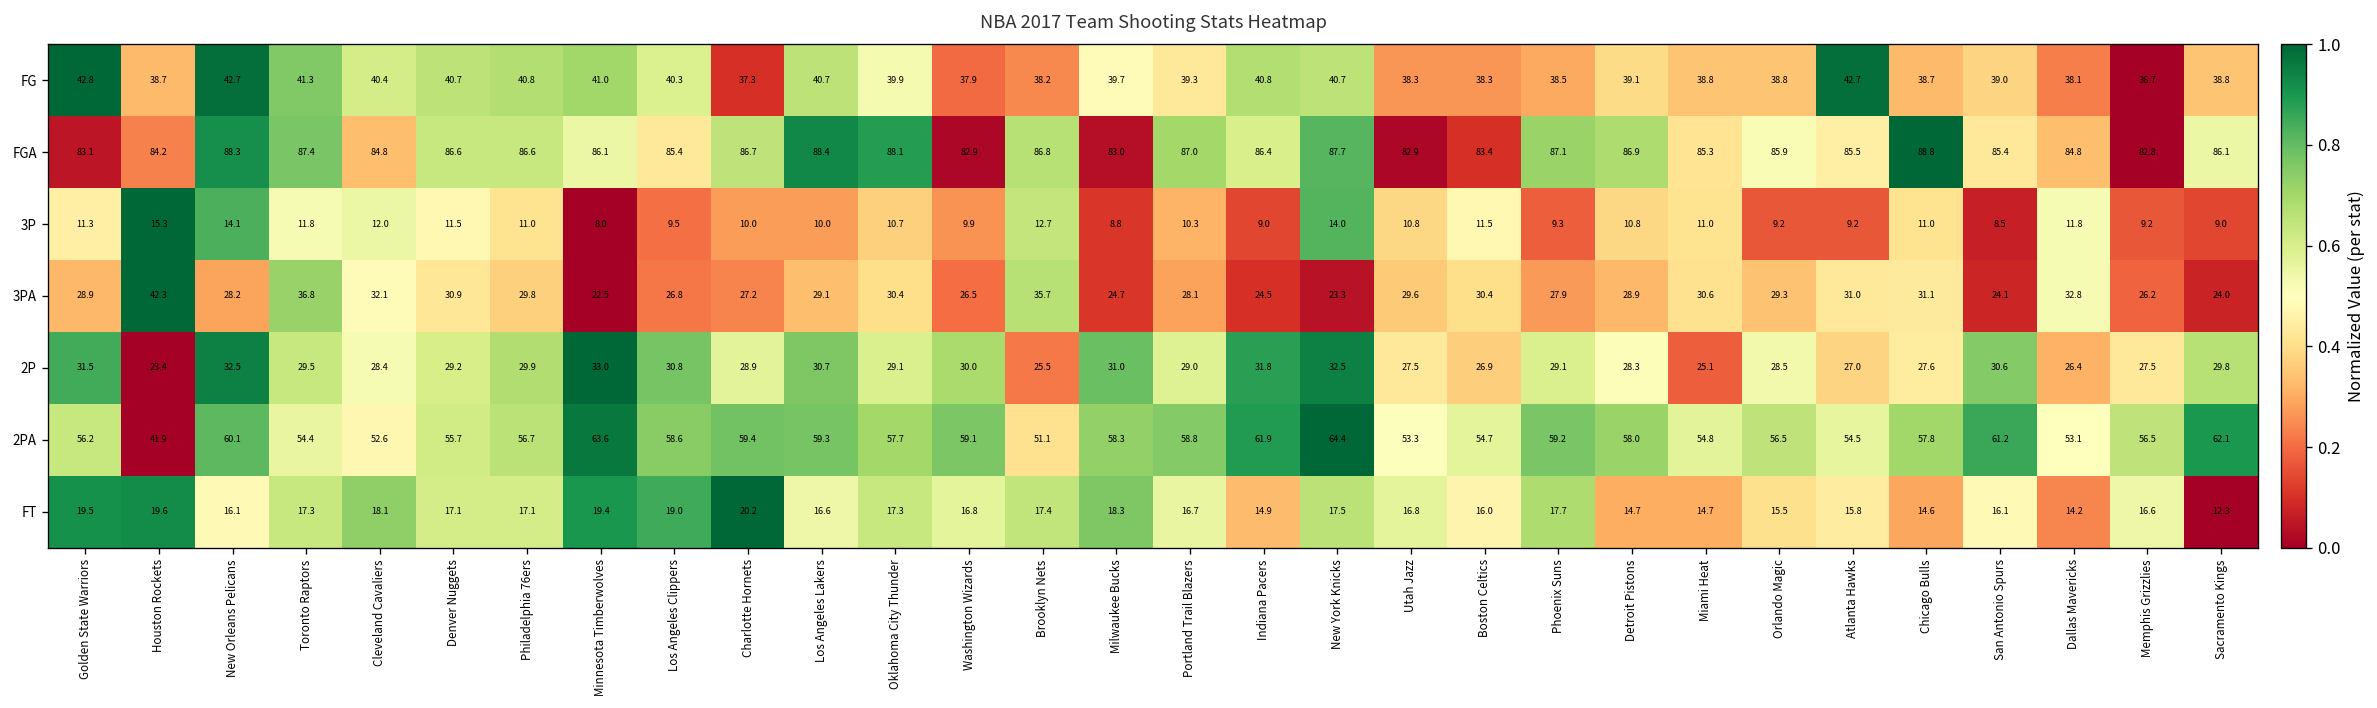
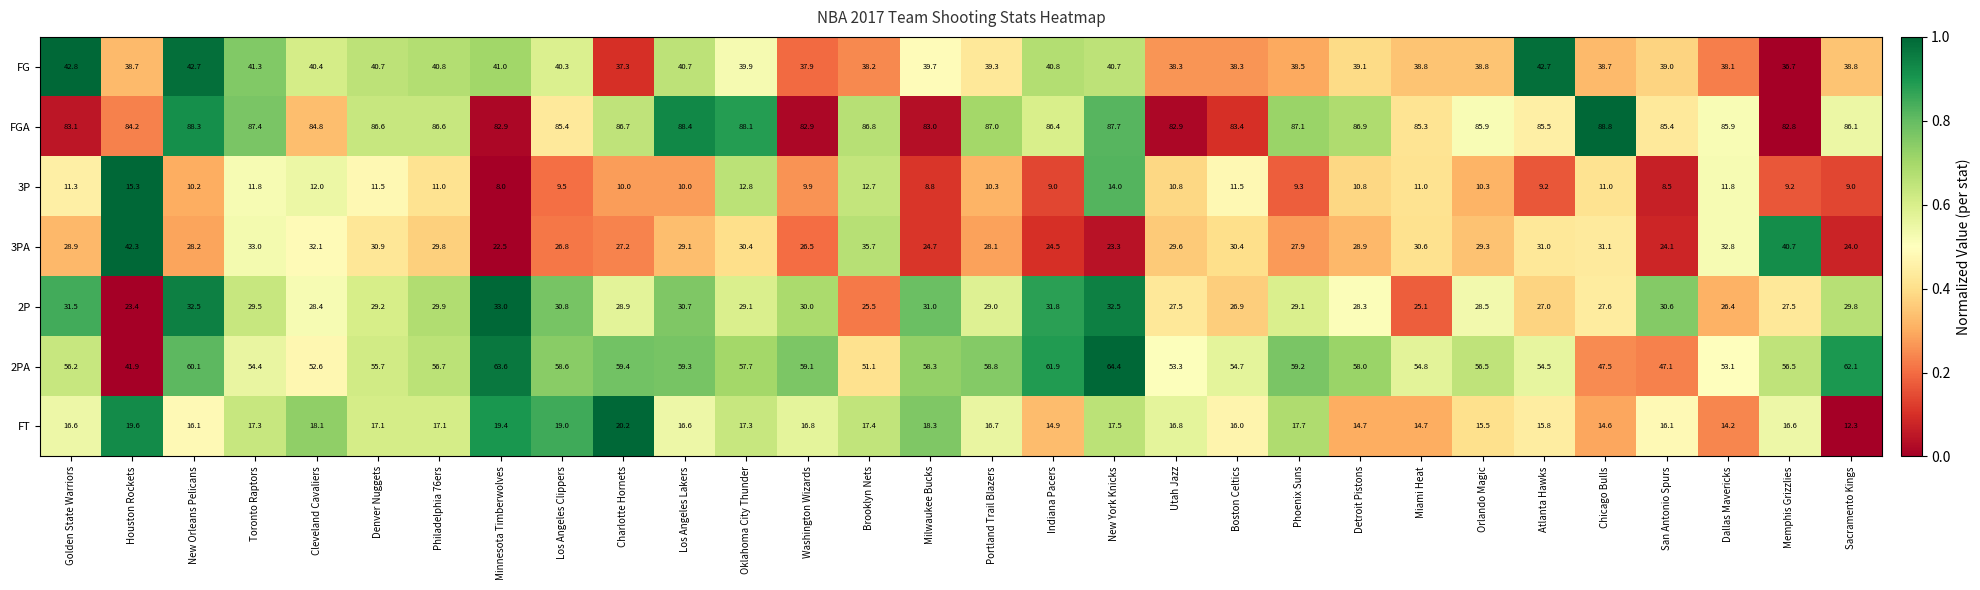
FGA, Minnesota Timberwolves: 86.1 -> 82.9
FGA, Dallas Mavericks: 84.8 -> 85.9
3P, New Orleans Pelicans: 14.1 -> 10.2
3P, Oklahoma City Thunder: 10.7 -> 12.8
3P, Orlando Magic: 9.2 -> 10.3
3PA, Toronto Raptors: 36.8 -> 33.0
3PA, Memphis Grizzlies: 26.2 -> 40.7
2PA, Chicago Bulls: 57.8 -> 47.5
2PA, San Antonio Spurs: 61.2 -> 47.1
FT, Golden State Warriors: 19.5 -> 16.6
